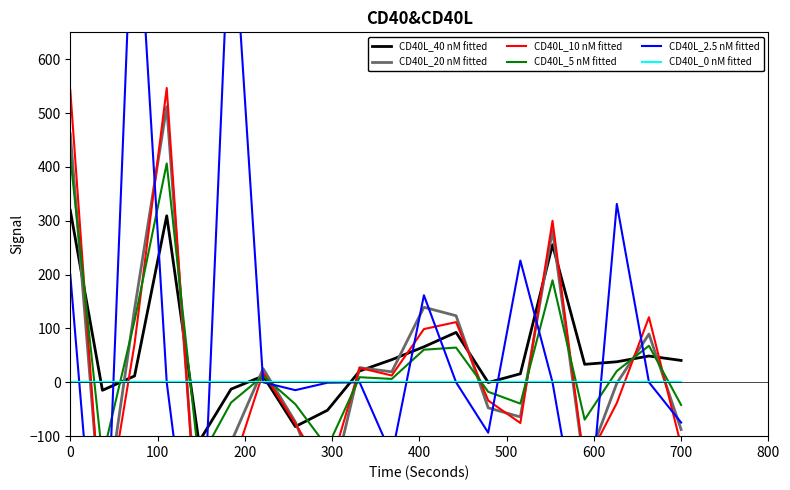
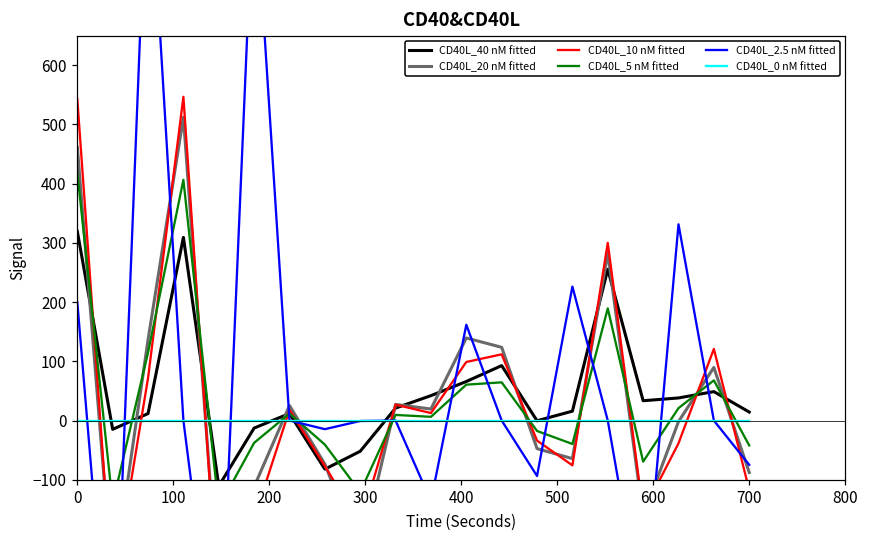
CD40L_40 nM fitted, 700: 40 -> 10
